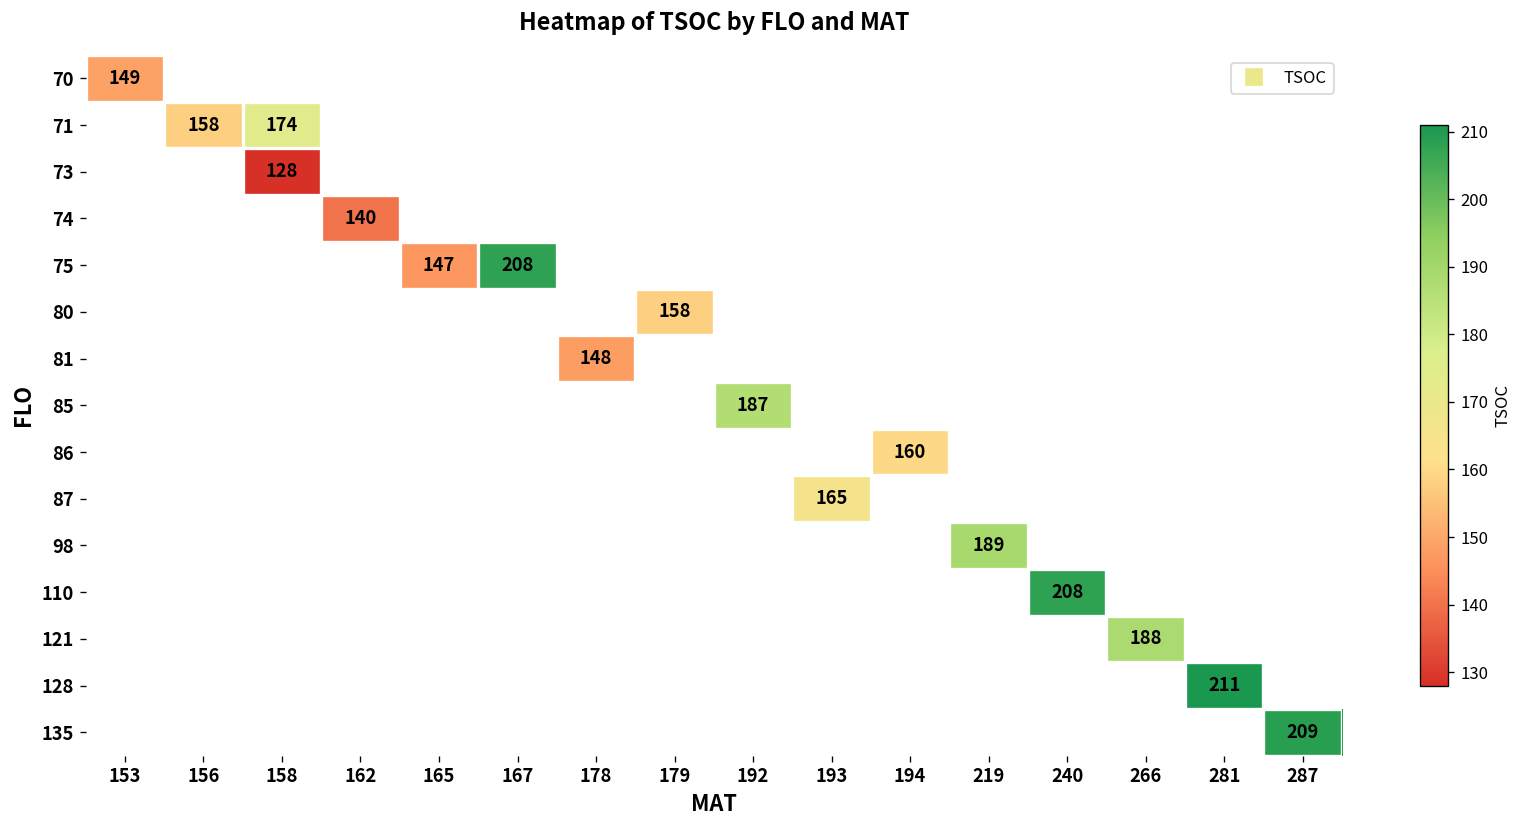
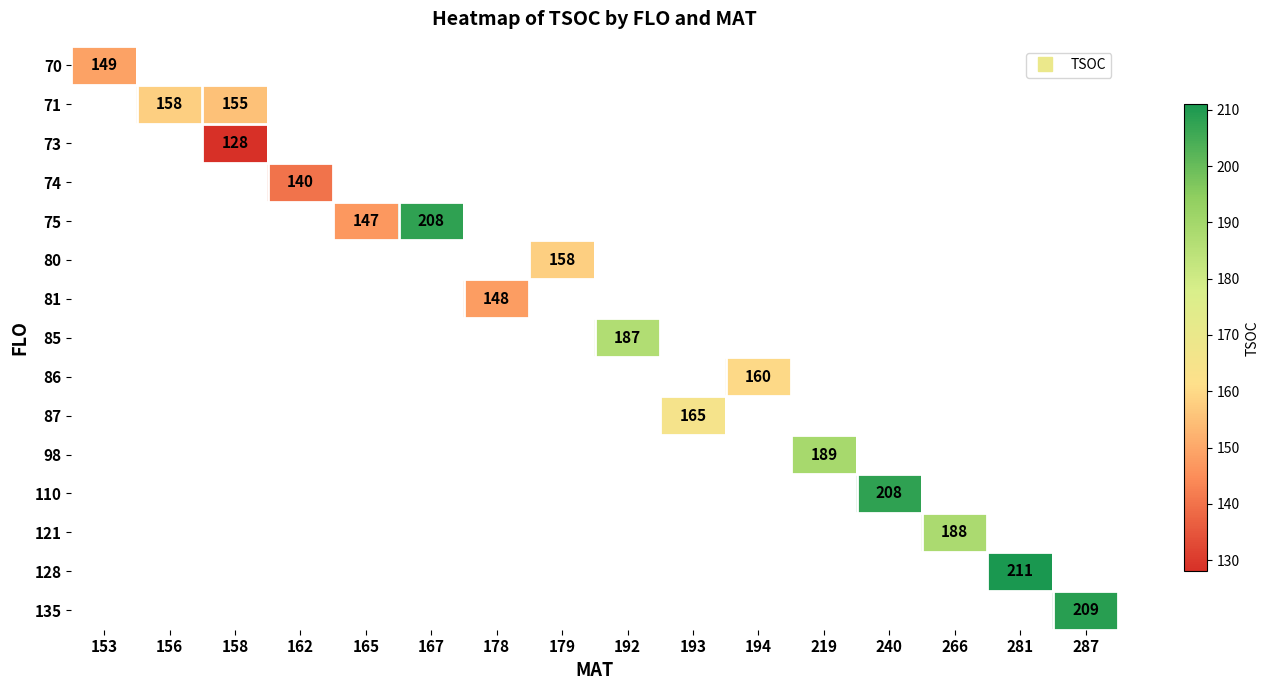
71, 158: 174 -> 155
